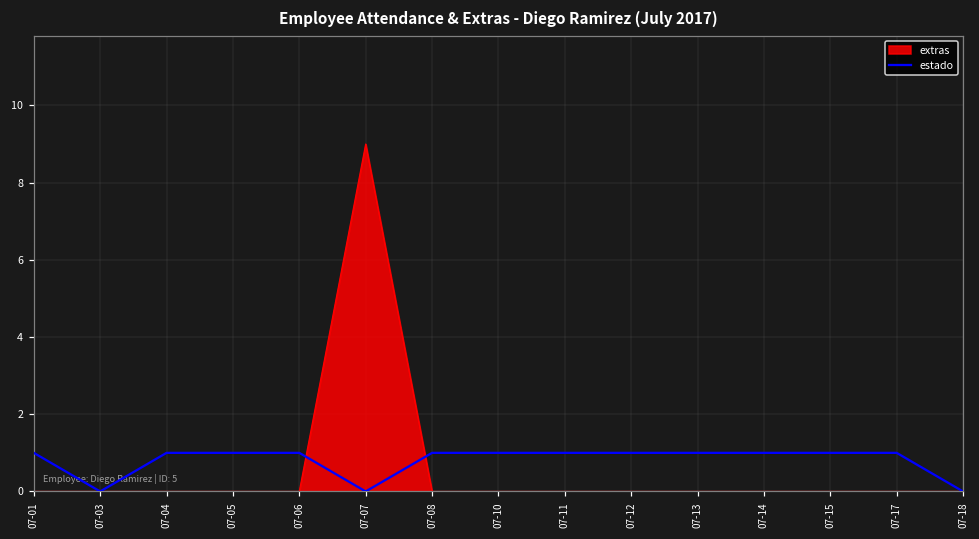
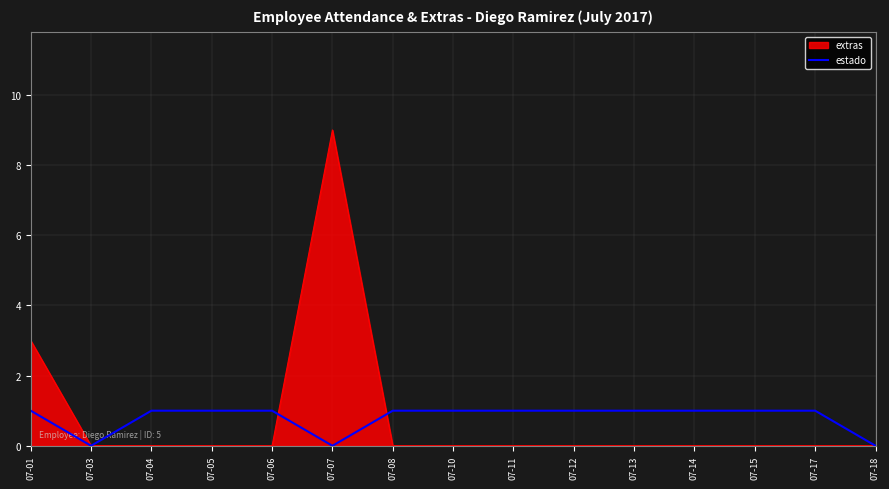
extras, 07-01: 0 -> 3
